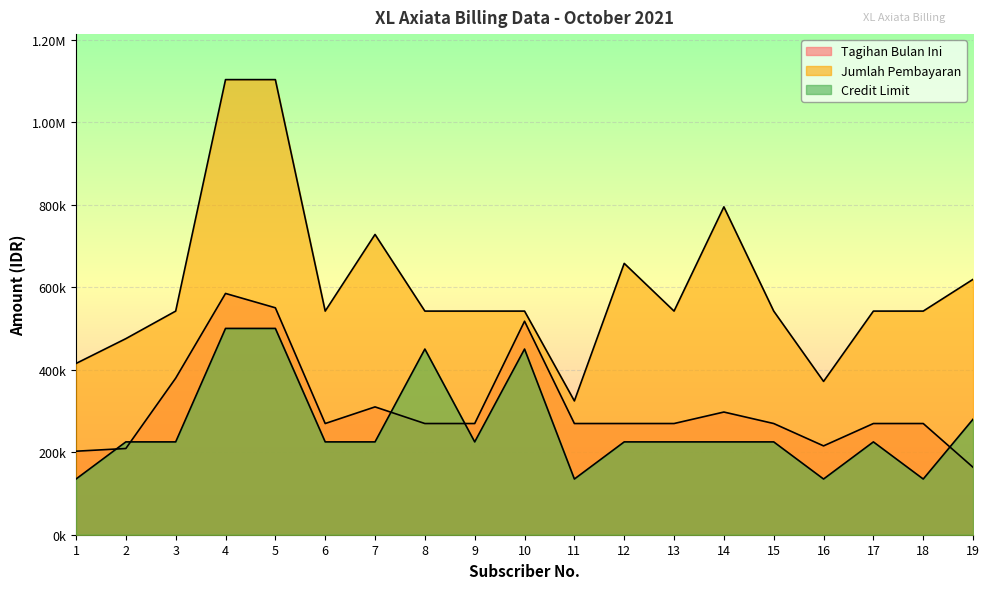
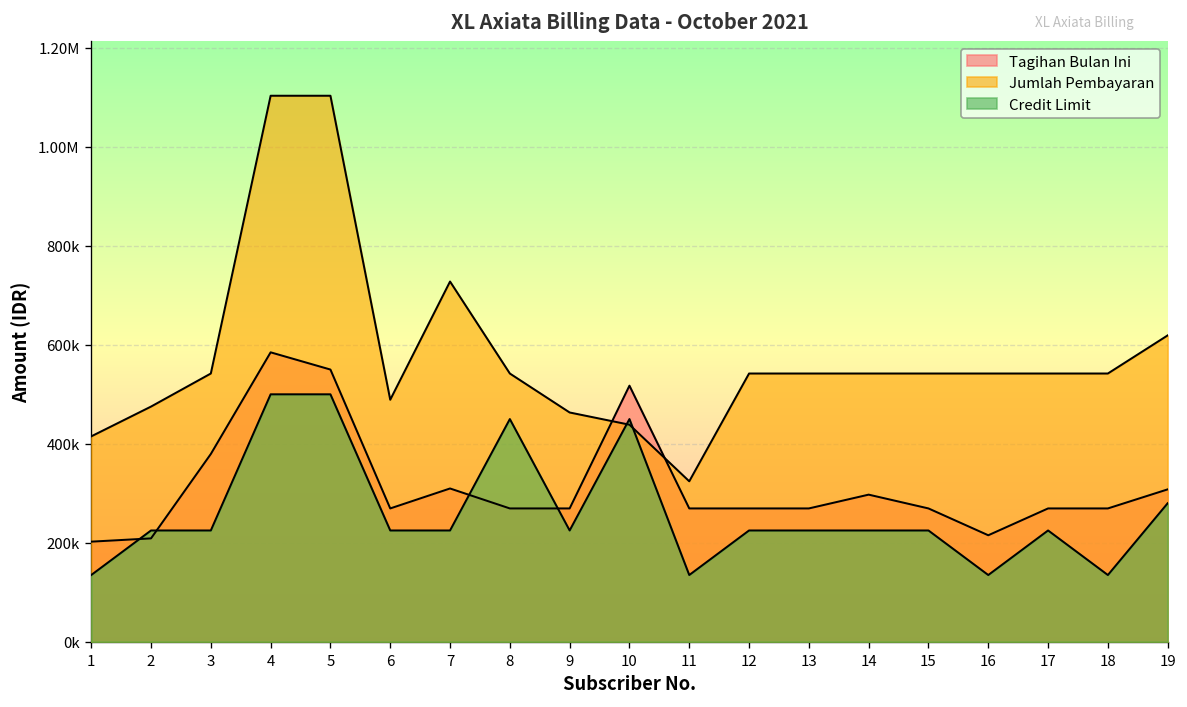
Jumlah Pembayaran, 6: 540000 -> 490000
Jumlah Pembayaran, 9: 540000 -> 460000
Jumlah Pembayaran, 10: 540000 -> 440000
Jumlah Pembayaran, 12: 660000 -> 540000
Jumlah Pembayaran, 14: 790000 -> 540000
Jumlah Pembayaran, 16: 370000 -> 540000
Tagihan Bulan Ini, 19: 160000 -> 310000
